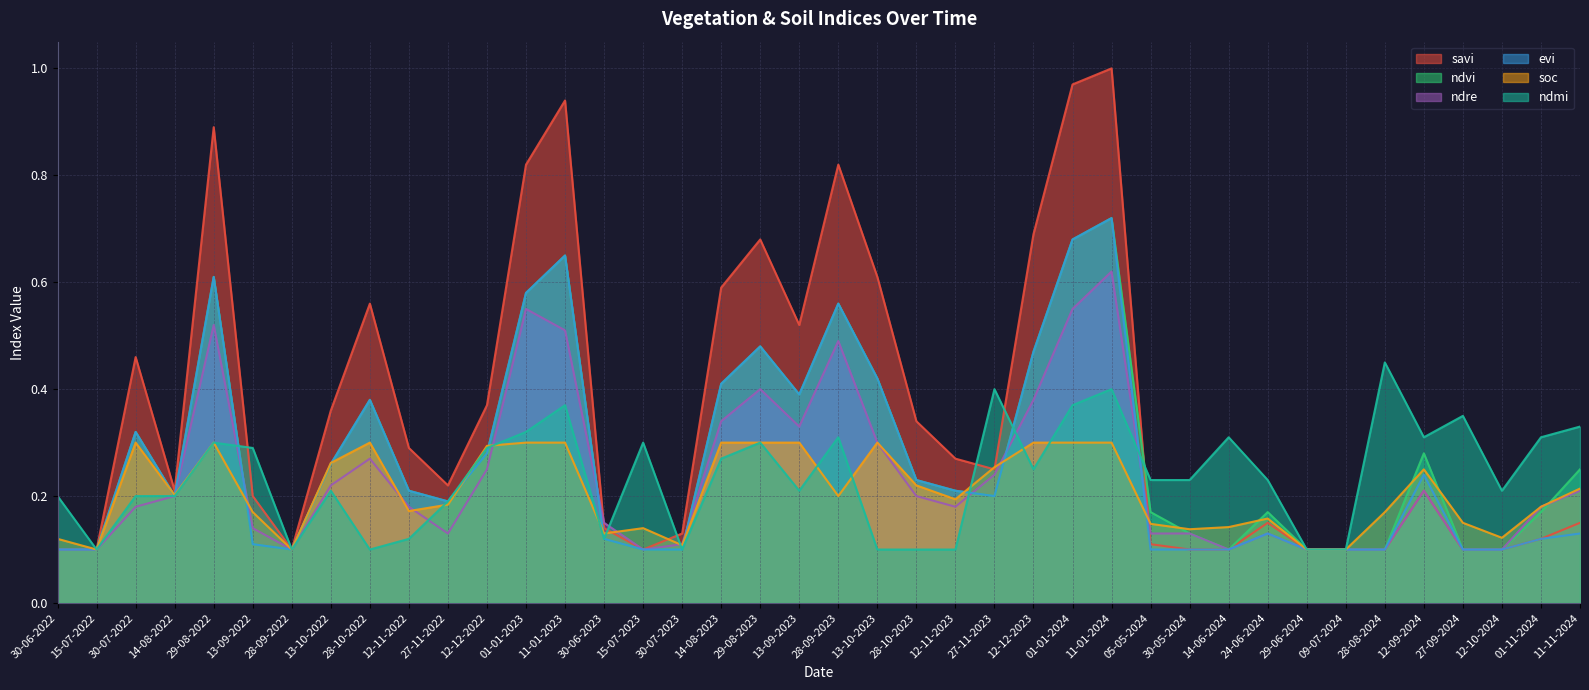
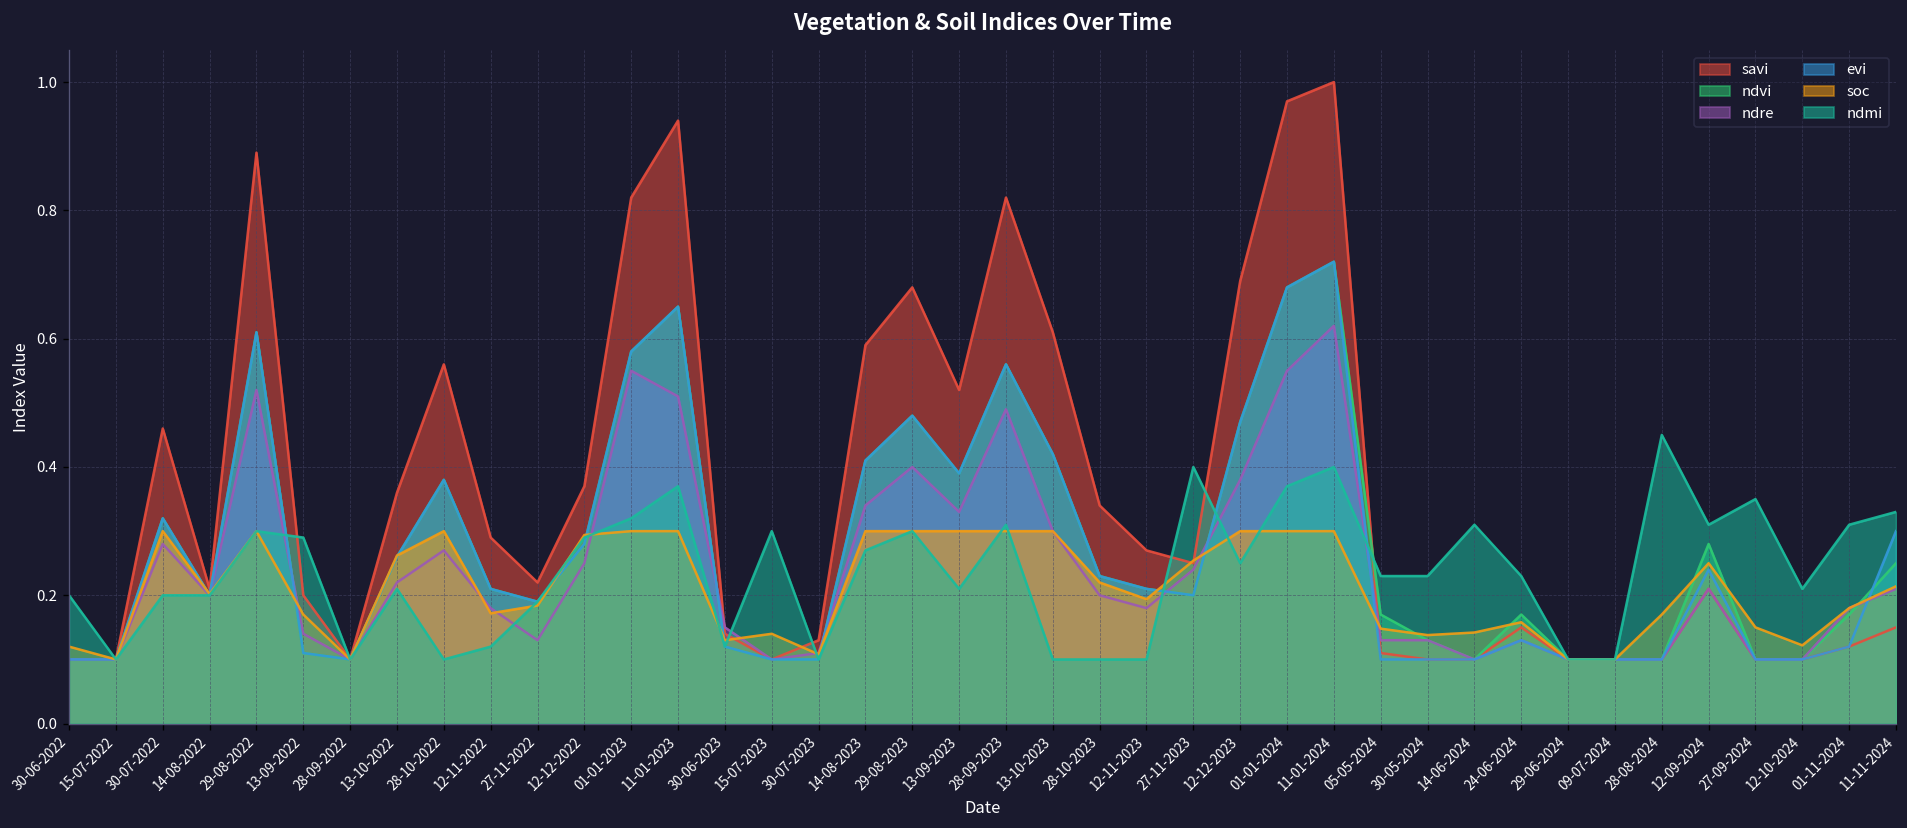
ndre, 30-07-2022: 0.18 -> 0.28
soc, 28-09-2023: 0.2 -> 0.3
evi, 11-11-2024: 0.13 -> 0.30
